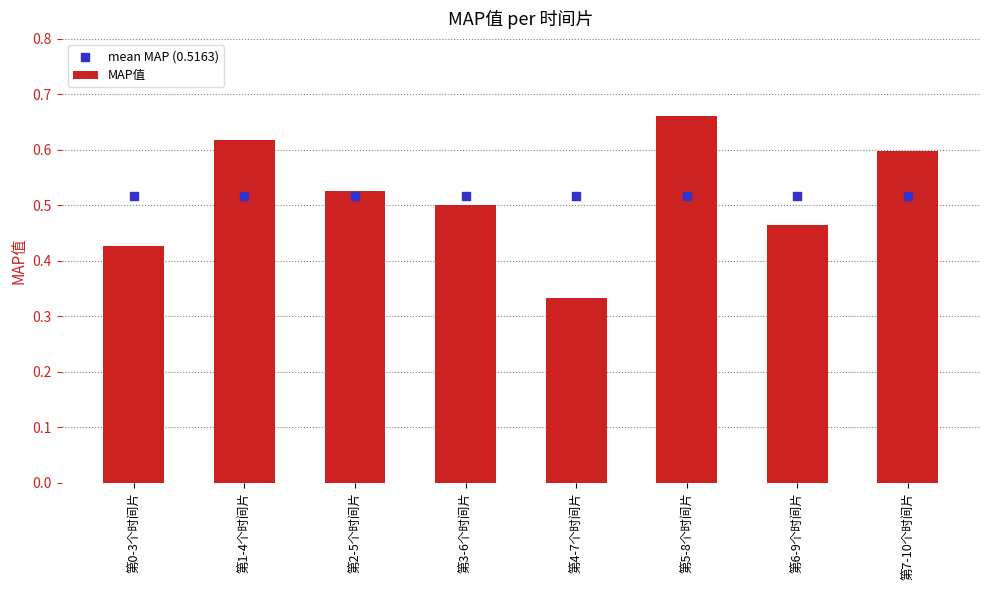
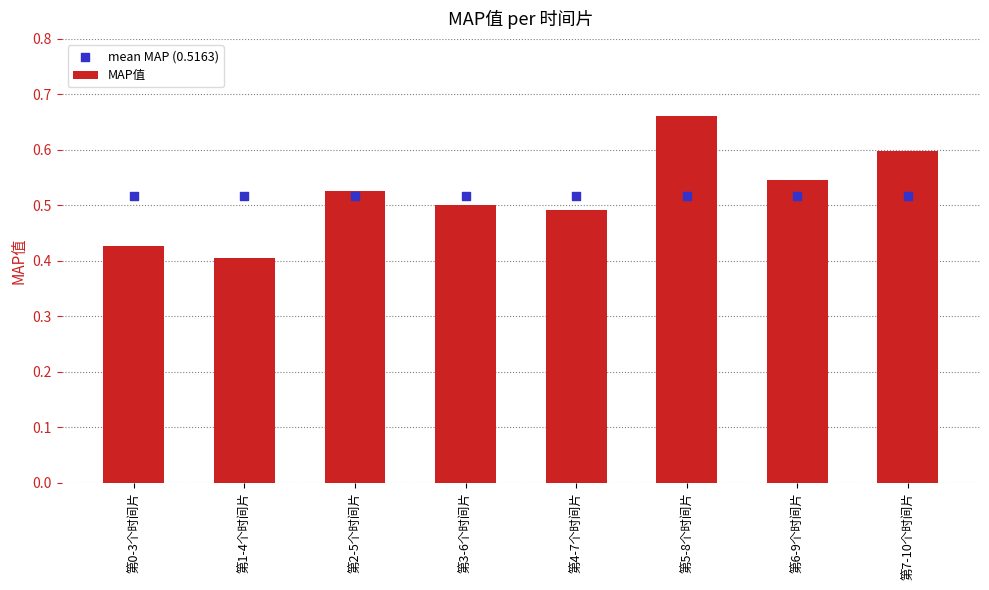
MAP值, 第1-4个时间片: 0.62 -> 0.41
MAP值, 第4-7个时间片: 0.33 -> 0.49
MAP值, 第6-9个时间片: 0.46 -> 0.55
